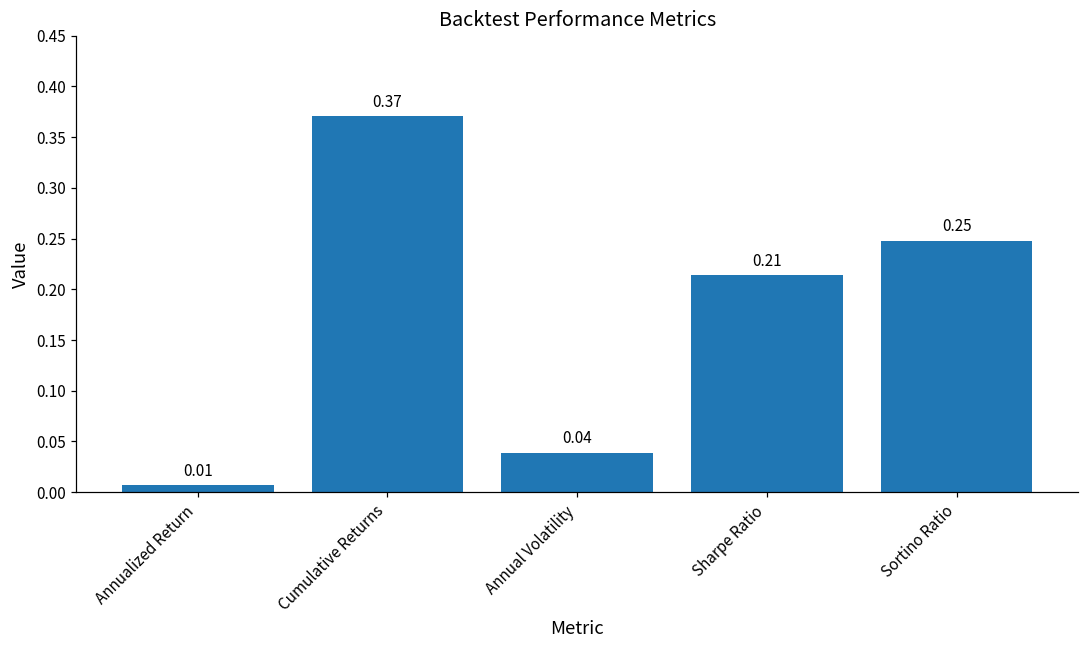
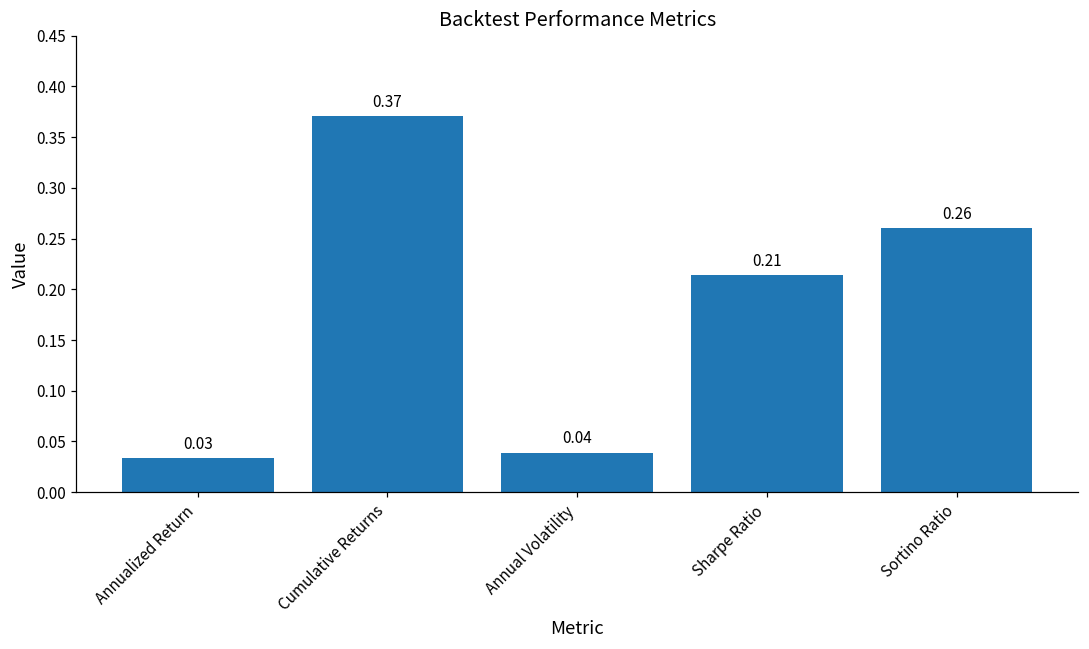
Annualized Return: 0.01 -> 0.03
Sortino Ratio: 0.25 -> 0.26
